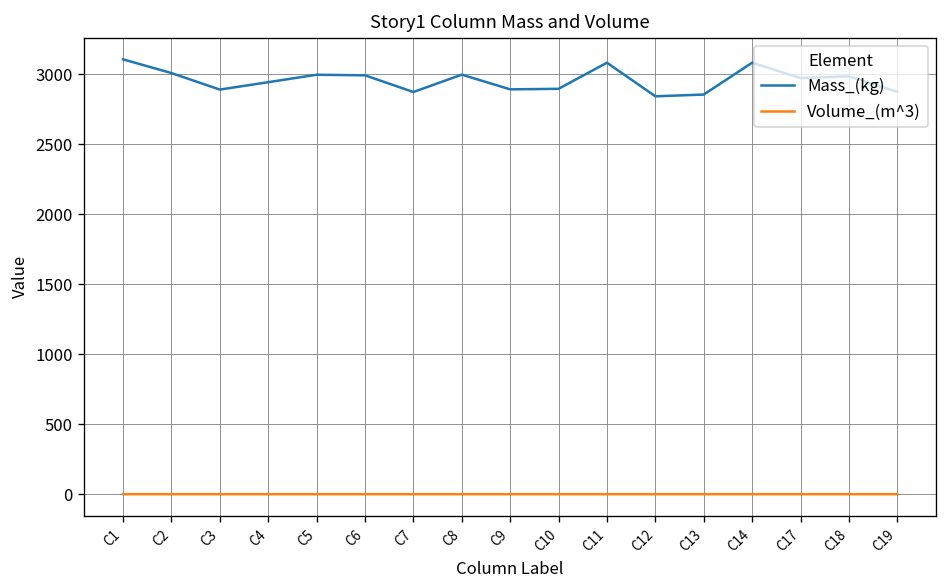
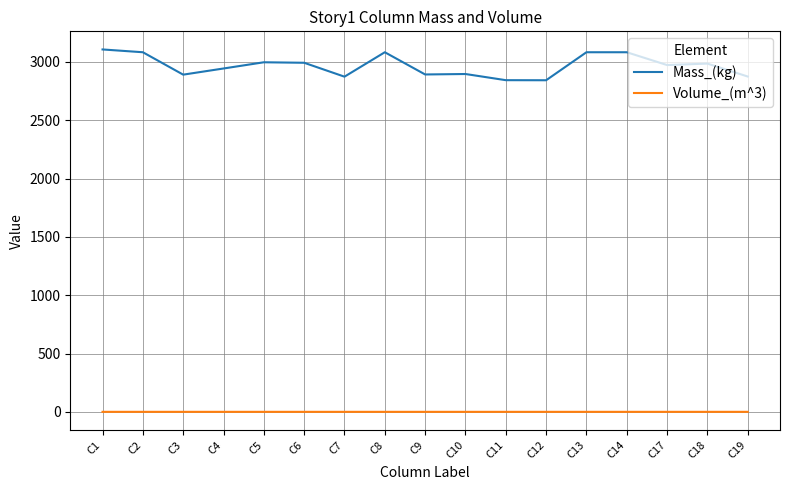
Mass_(kg), C2: 3010 -> 3080
Mass_(kg), C8: 3000 -> 3080
Mass_(kg), C11: 3080 -> 2840
Mass_(kg), C13: 2850 -> 3080
